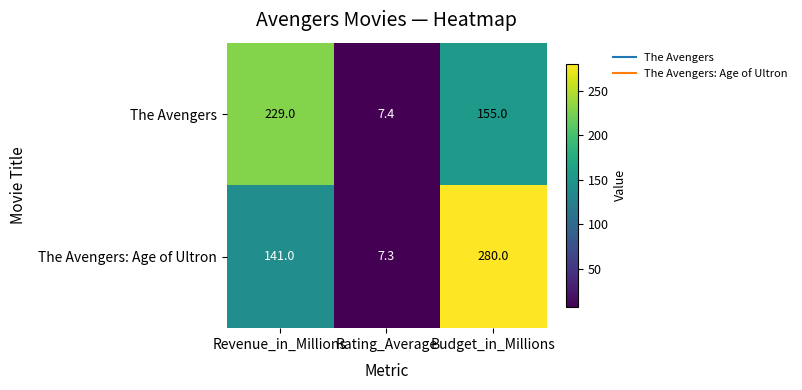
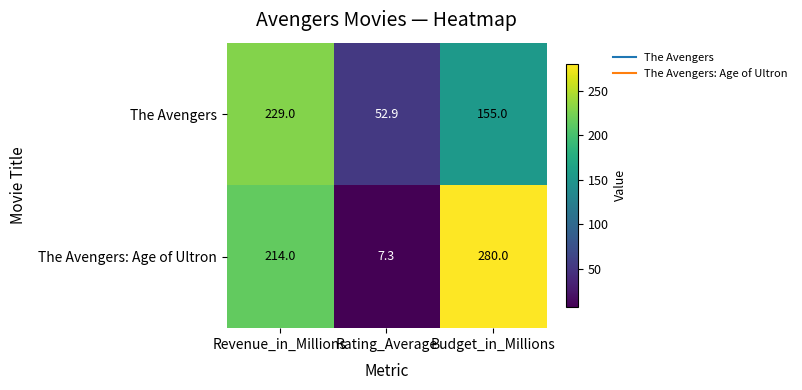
The Avengers, Rating_Average: 7.4 -> 52.9
The Avengers: Age of Ultron, Revenue_in_Millions: 141.0 -> 214.0
